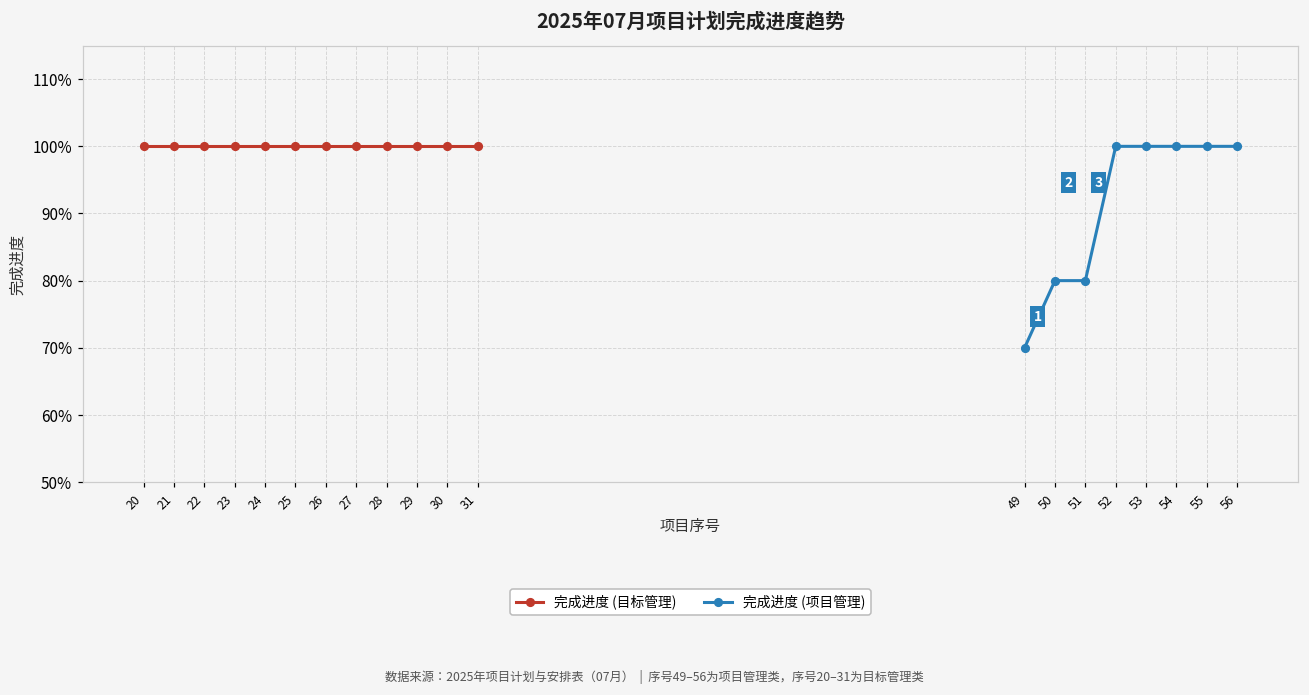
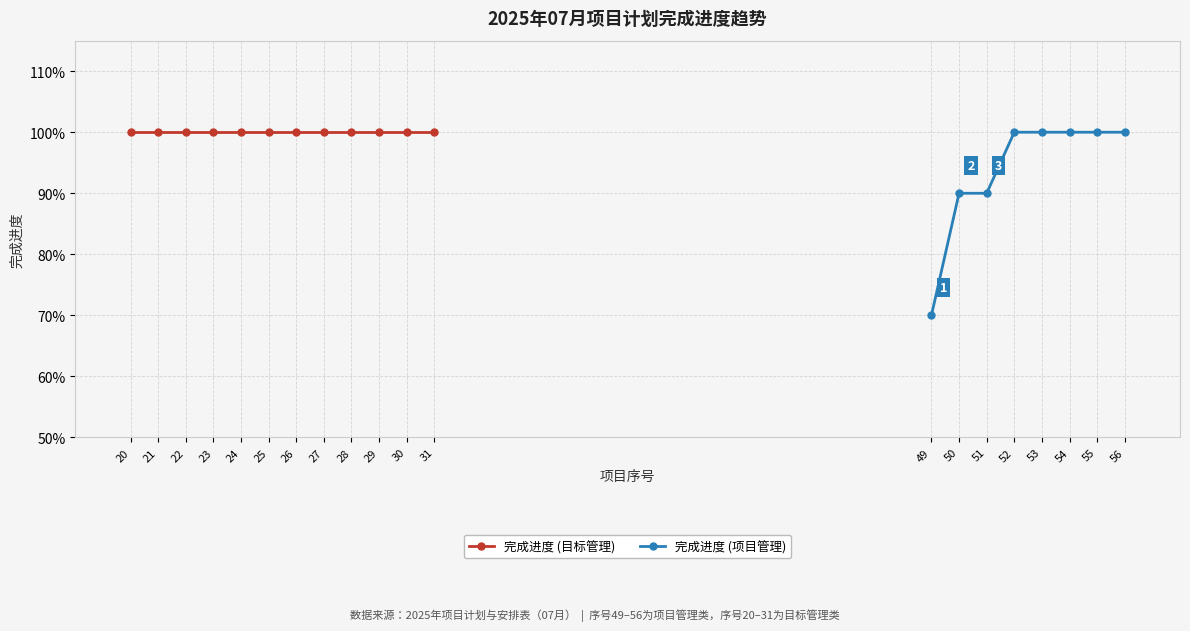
完成进度 (项目管理), 50: 80% -> 90%
完成进度 (项目管理), 51: 80% -> 90%
